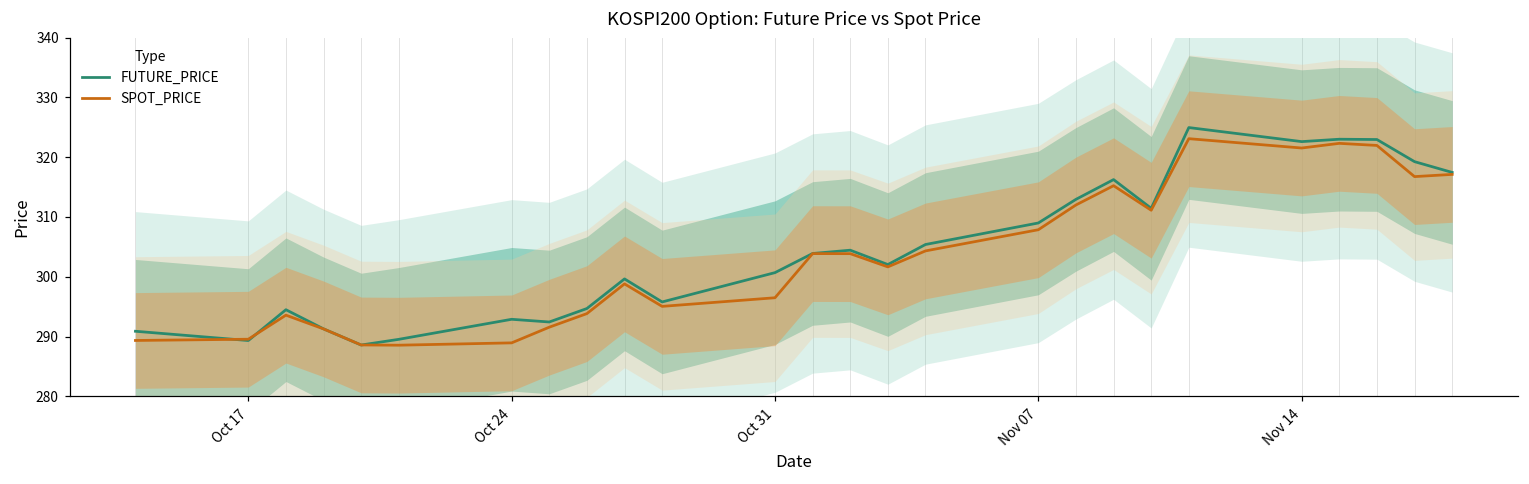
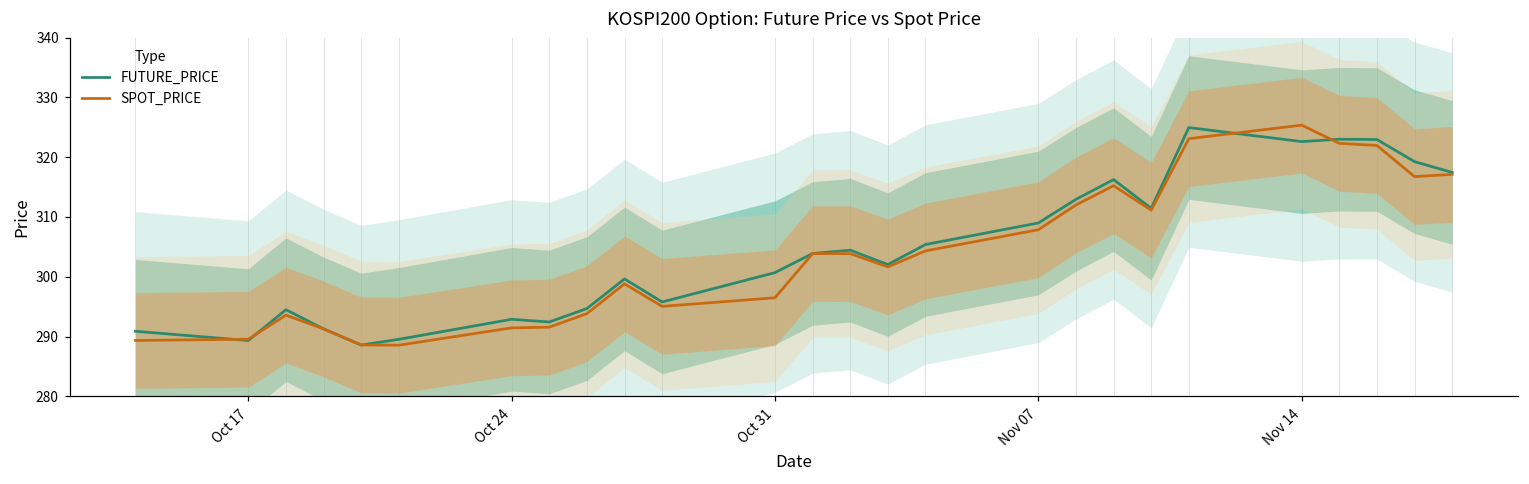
SPOT_PRICE, Oct 24: 289 -> 291
SPOT_PRICE, Nov 14: 322 -> 325
